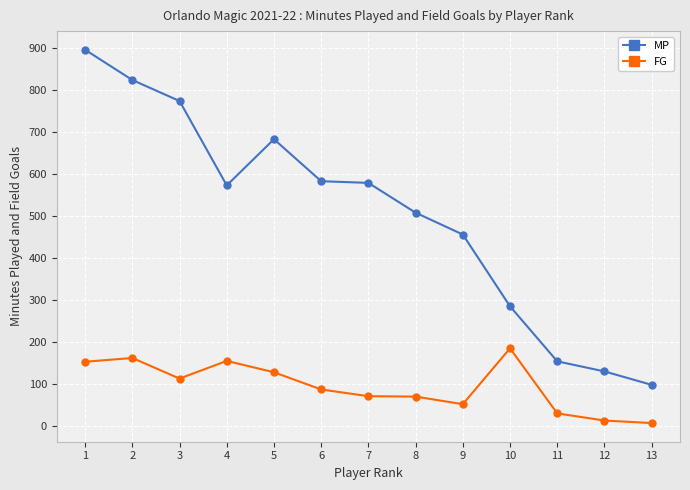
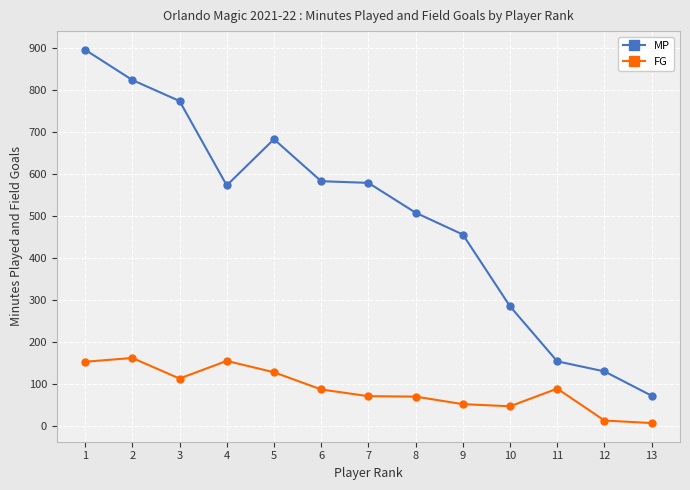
FG, 10: 190 -> 50
FG, 11: 30 -> 90
MP, 13: 100 -> 70
